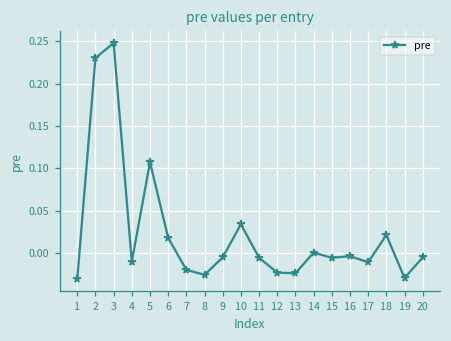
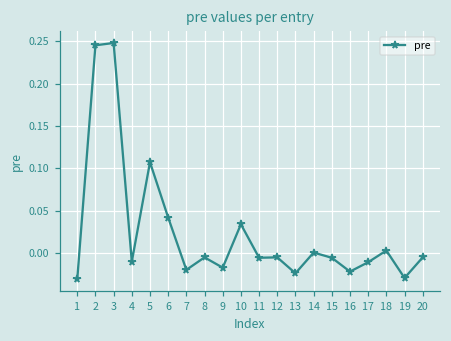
2: 0.23 -> 0.25
6: 0.02 -> 0.04
8: -0.03 -> -0.01
9: -0.01 -> -0.02
12: -0.02 -> -0.01
16: 0.00 -> -0.02
18: 0.02 -> 0.00
